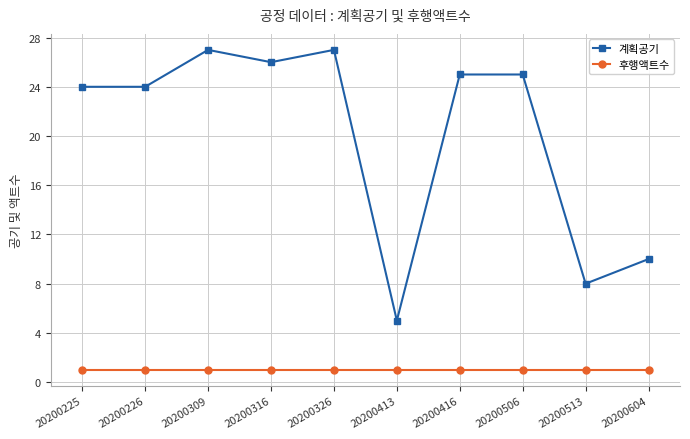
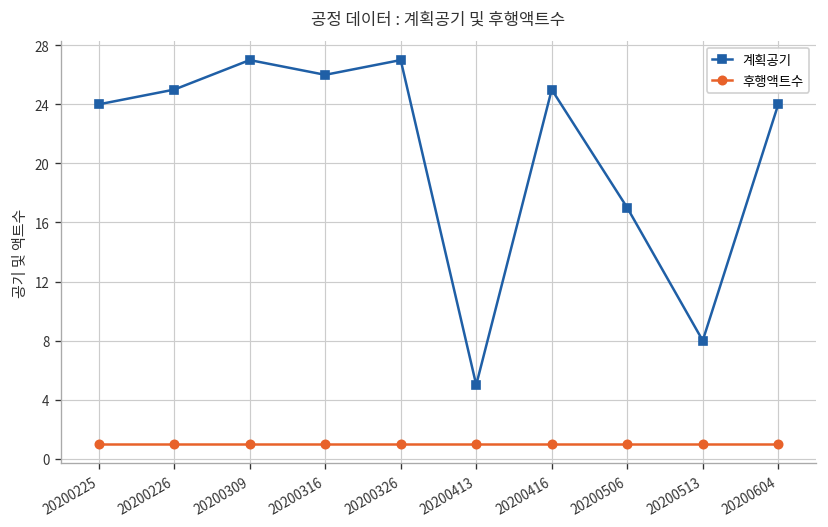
계획공기, 20200226: 24 -> 25
계획공기, 20200506: 25 -> 17
계획공기, 20200604: 10 -> 24
